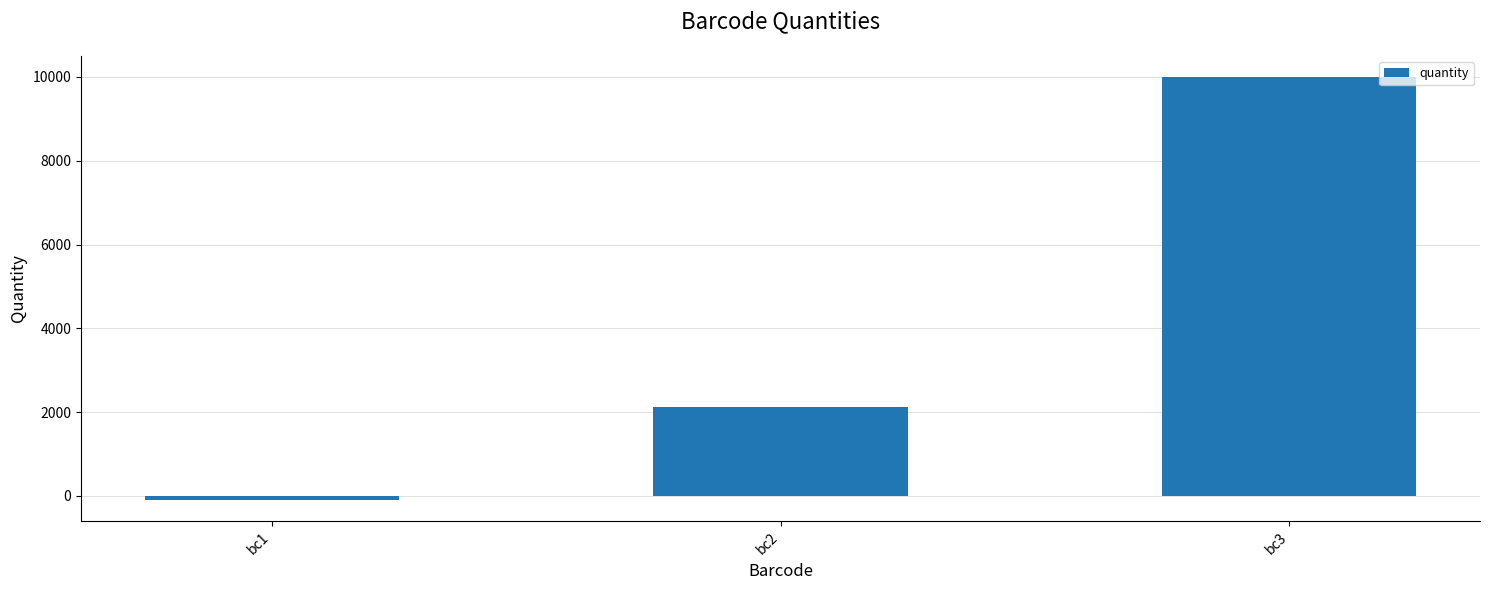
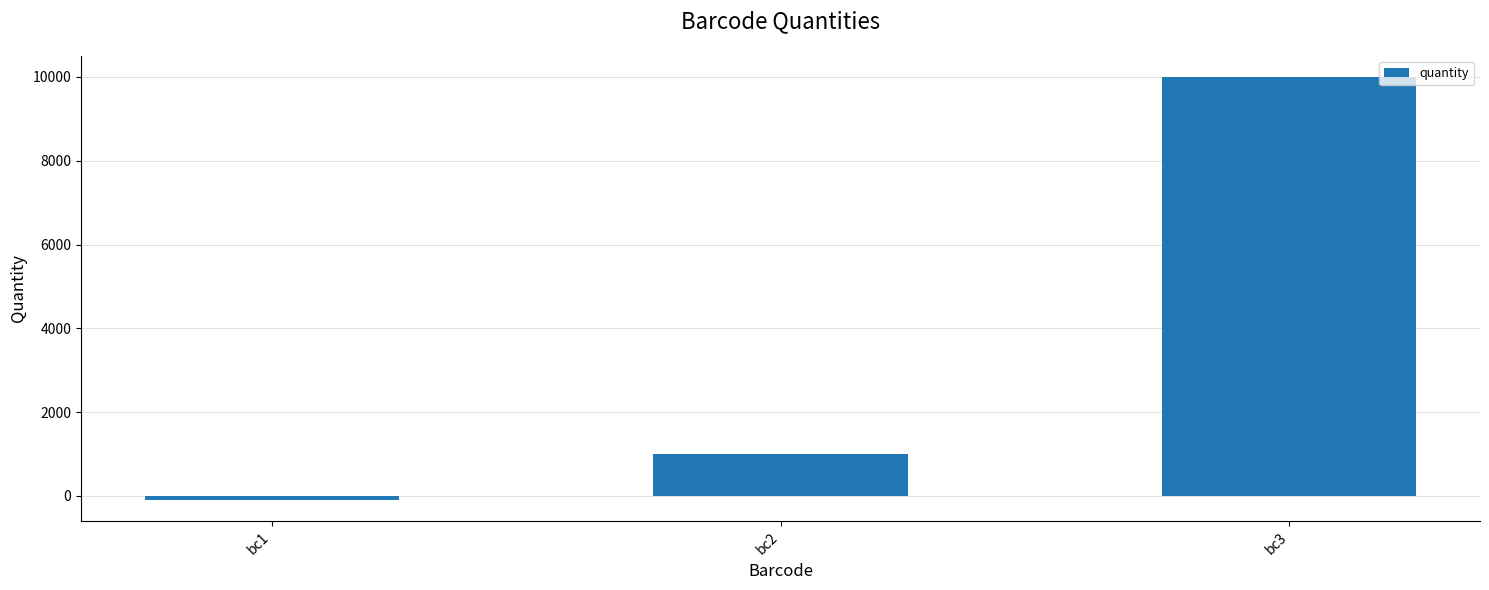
bc2: 2100 -> 1000
